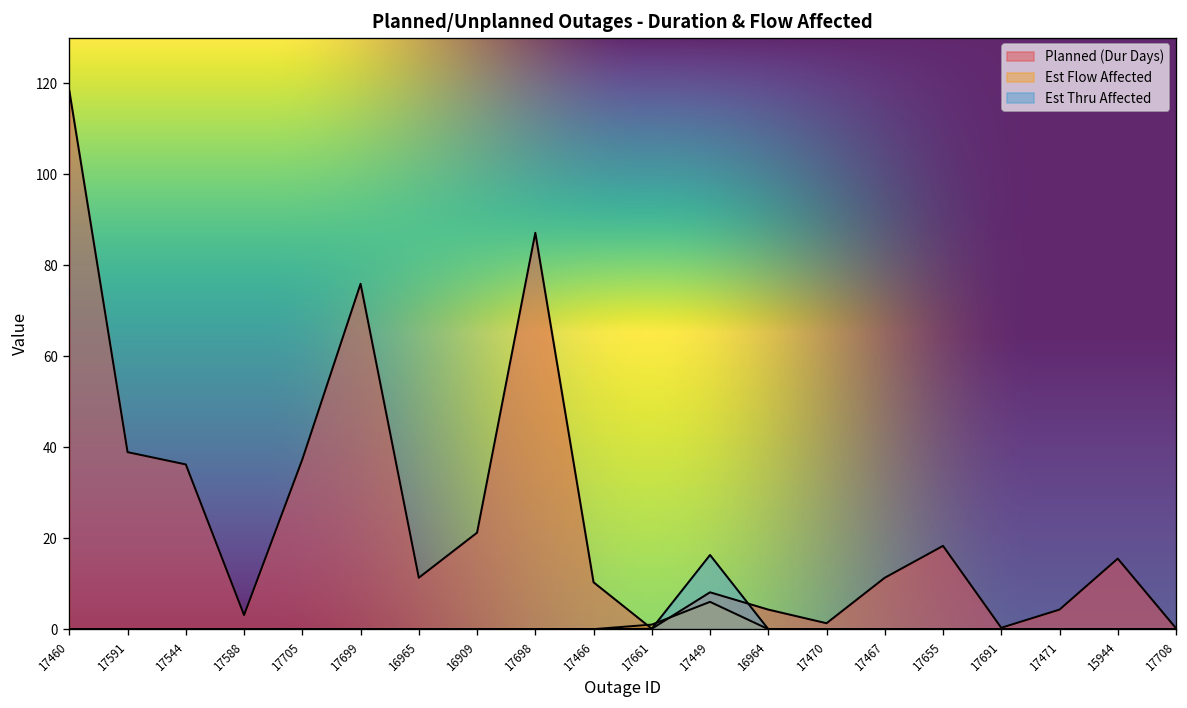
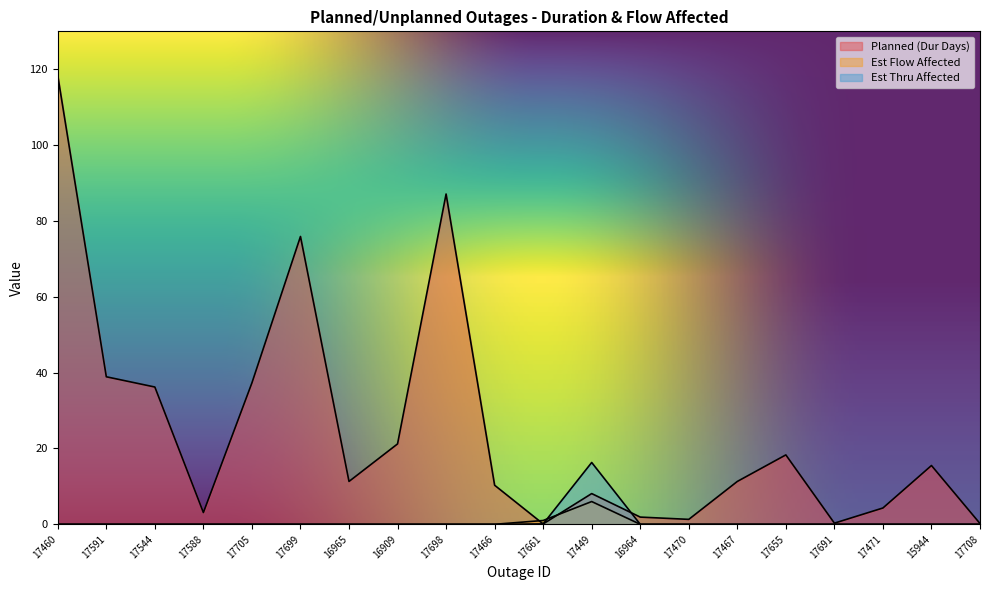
Planned (Dur Days), 16964: 4 -> 2
